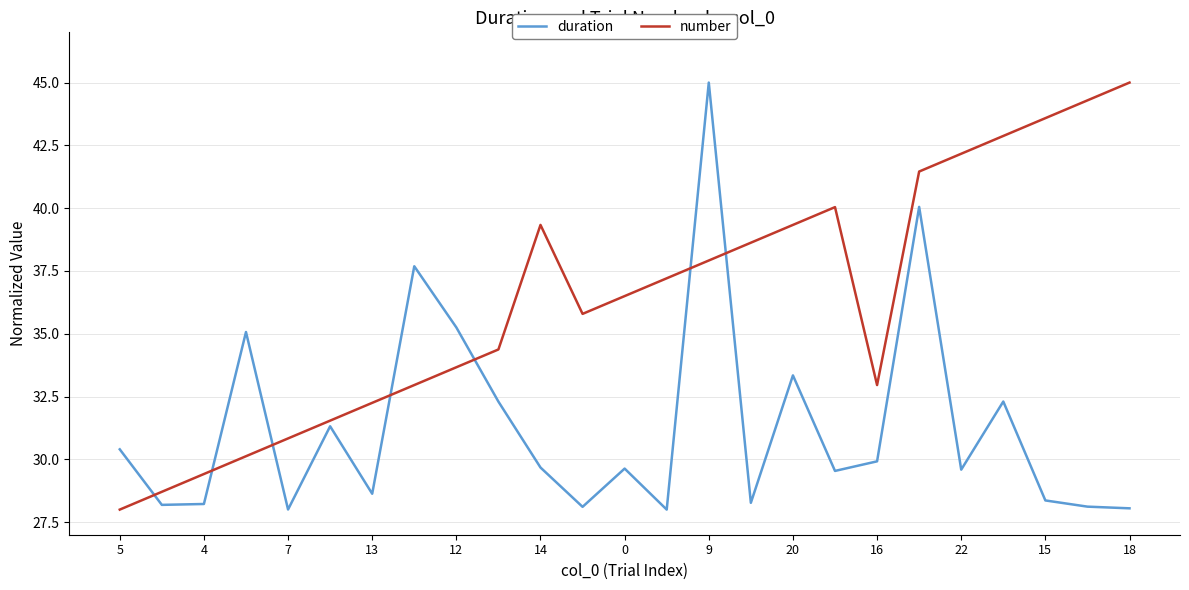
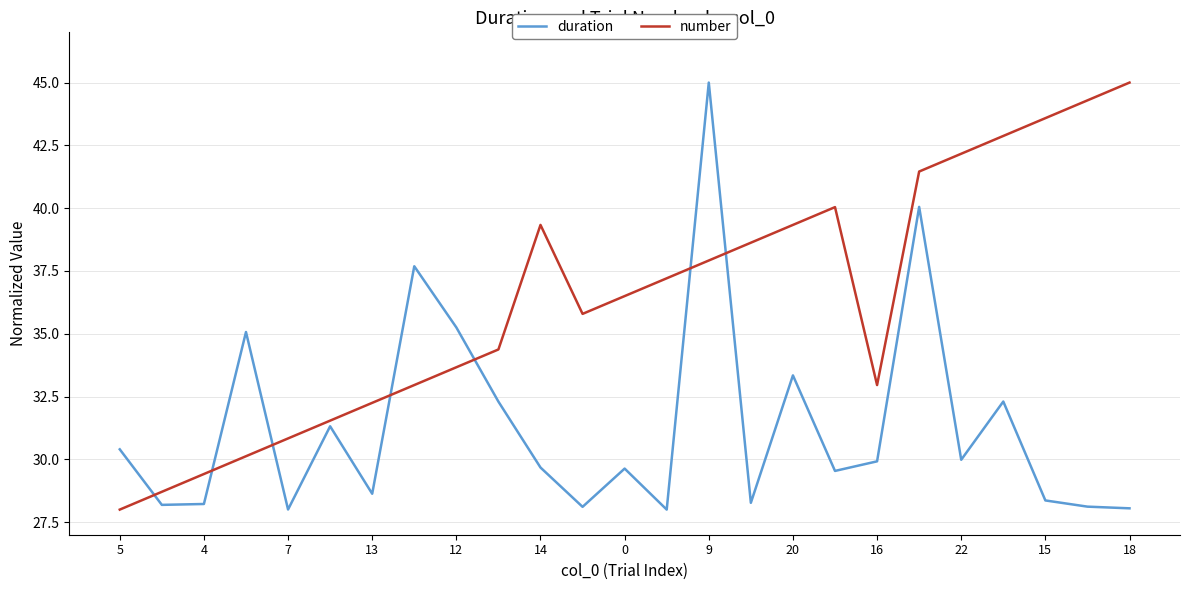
duration, 22: 29.6 -> 30.0
